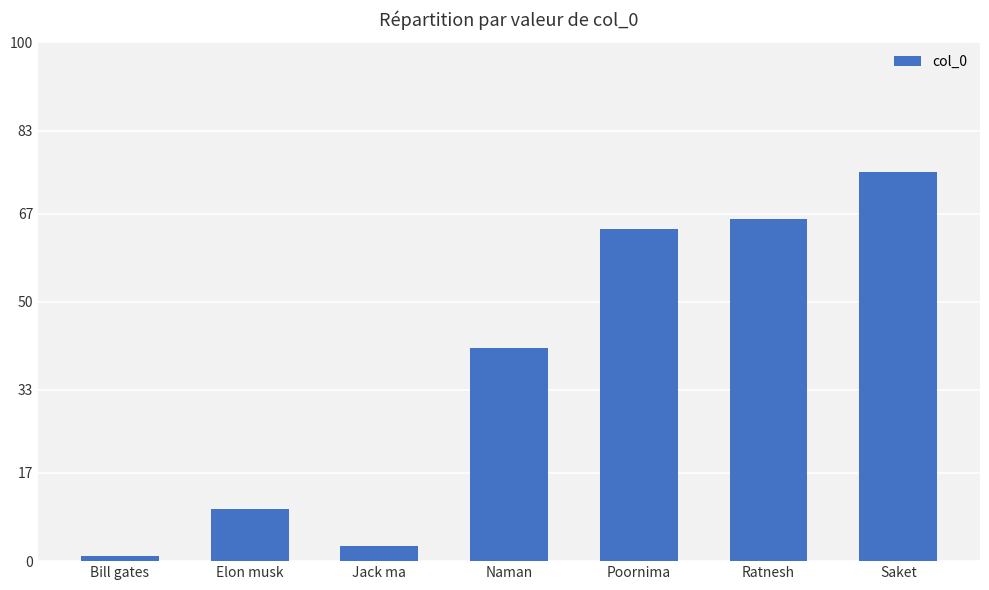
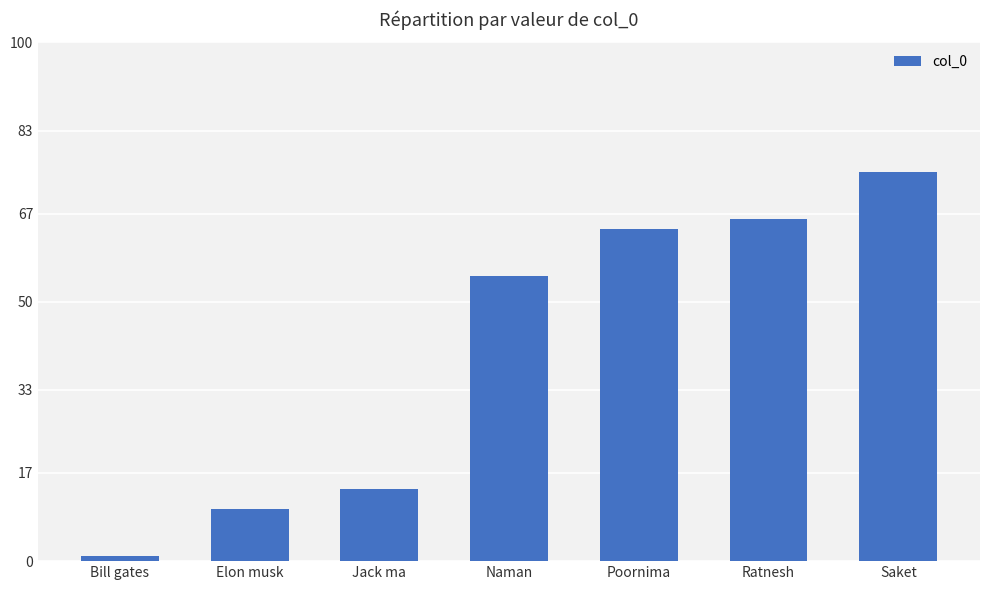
Jack ma: 3 -> 14
Naman: 41 -> 55
